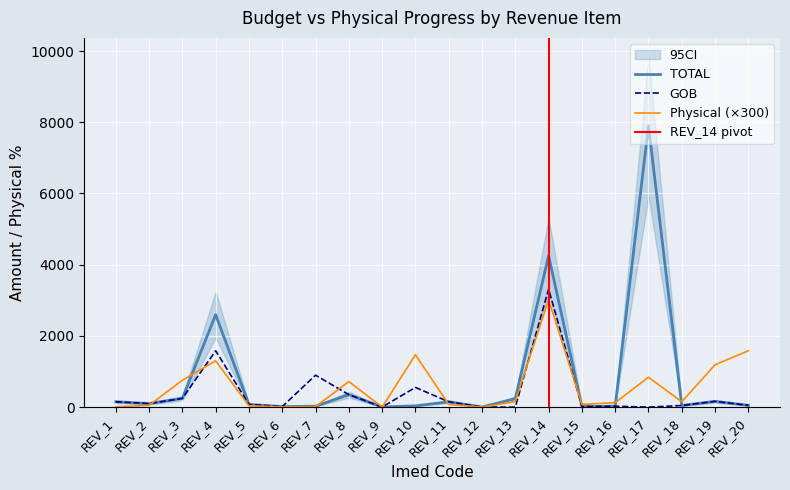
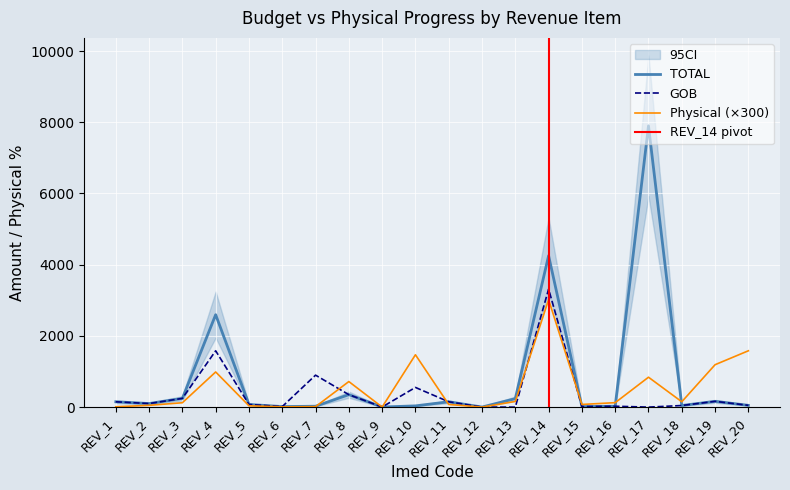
Physical (×300), REV_3: 800 -> 100
Physical (×300), REV_4: 1300 -> 1000
